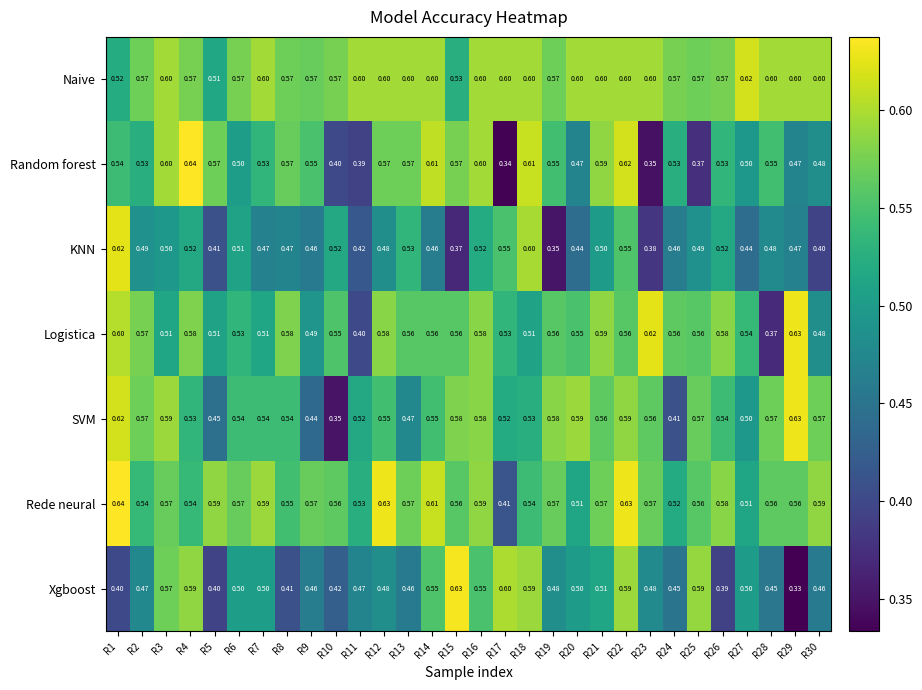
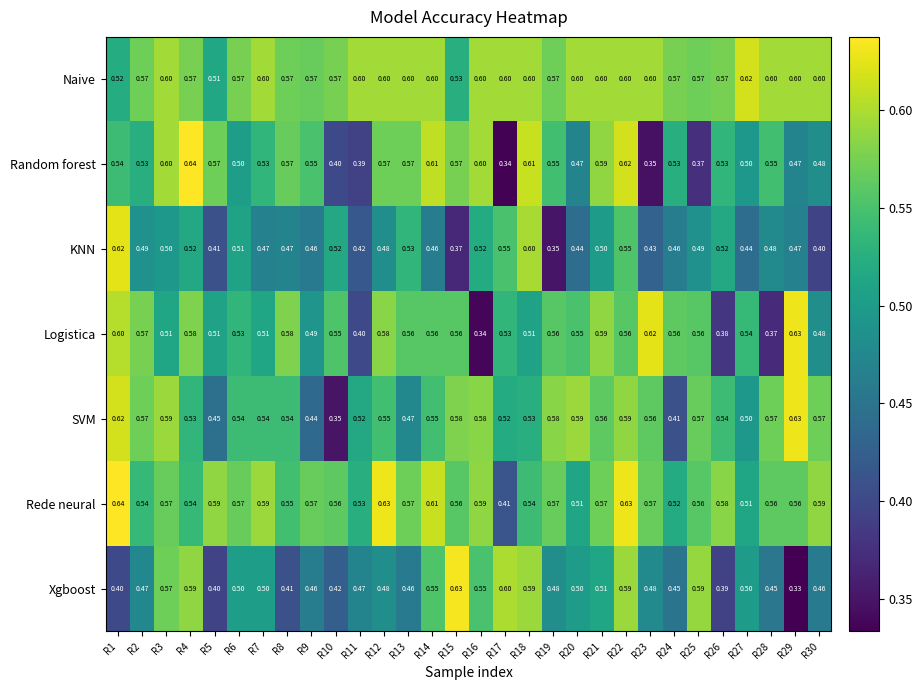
KNN, R23: 0.38 -> 0.43
Logistica, R16: 0.58 -> 0.34
Logistica, R26: 0.58 -> 0.38
